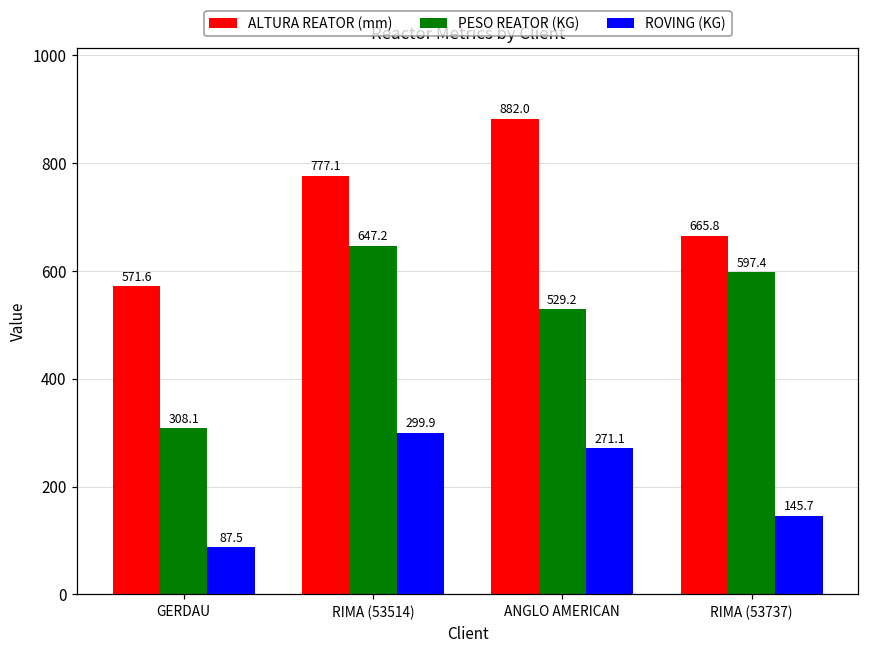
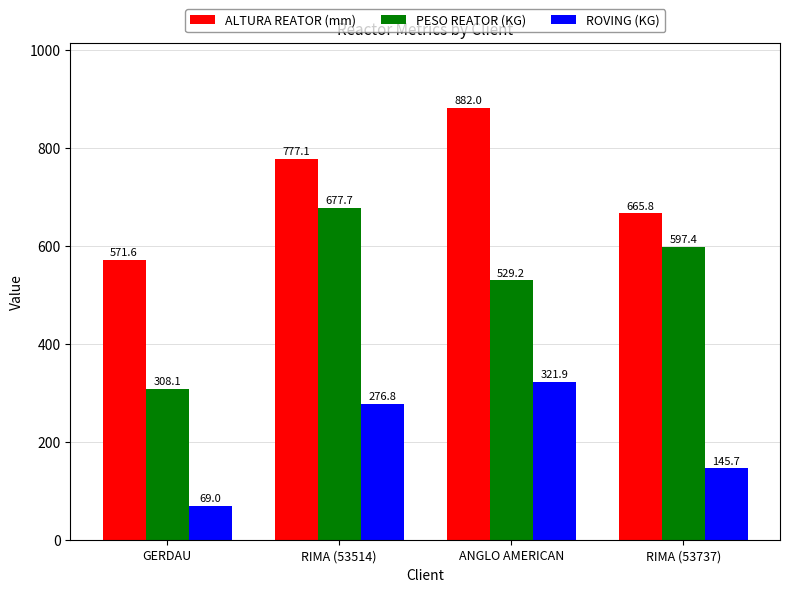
ROVING (KG), GERDAU: 87.5 -> 69.0
PESO REATOR (KG), RIMA (53514): 647.2 -> 677.7
ROVING (KG), RIMA (53514): 299.9 -> 276.8
ROVING (KG), ANGLO AMERICAN: 271.1 -> 321.9
